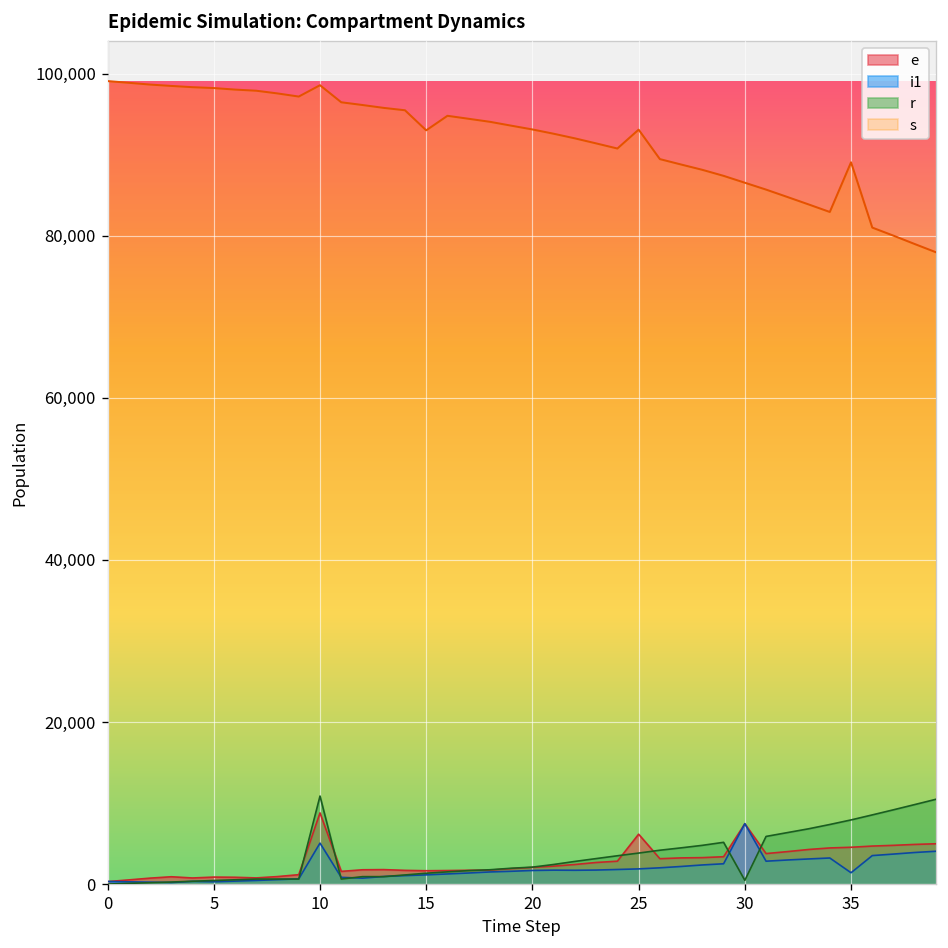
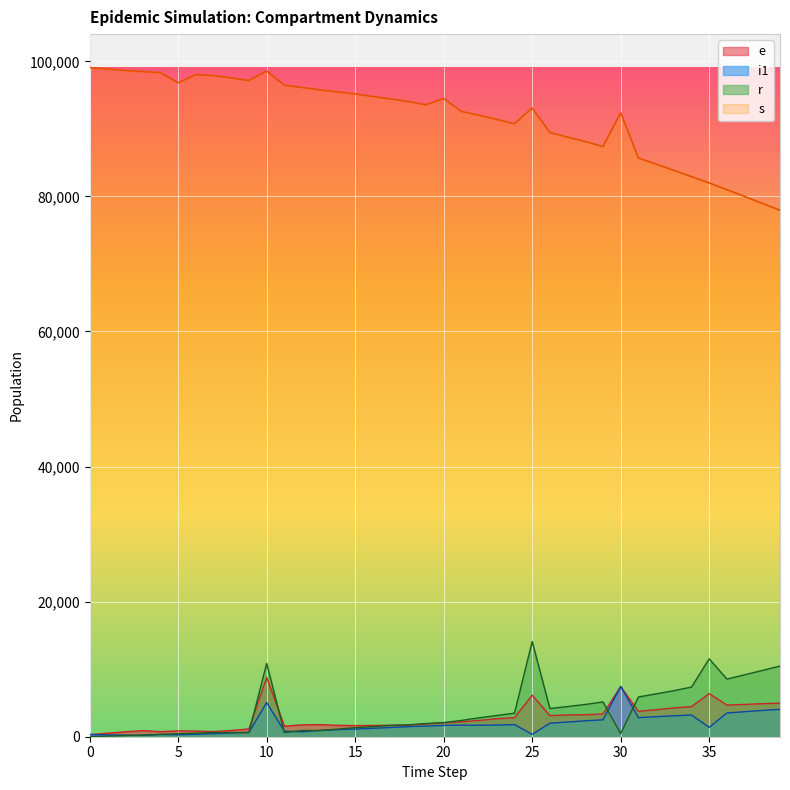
s, 5: 98,000 -> 97,000
s, 15: 93,000 -> 95,000
s, 20: 93,000 -> 95,000
i1, 25: 2,000 -> 0
r, 25: 4,000 -> 14,000
s, 30: 87,000 -> 92,000
e, 35: 5,000 -> 6,000
r, 35: 8,000 -> 12,000
s, 35: 89,000 -> 82,000
